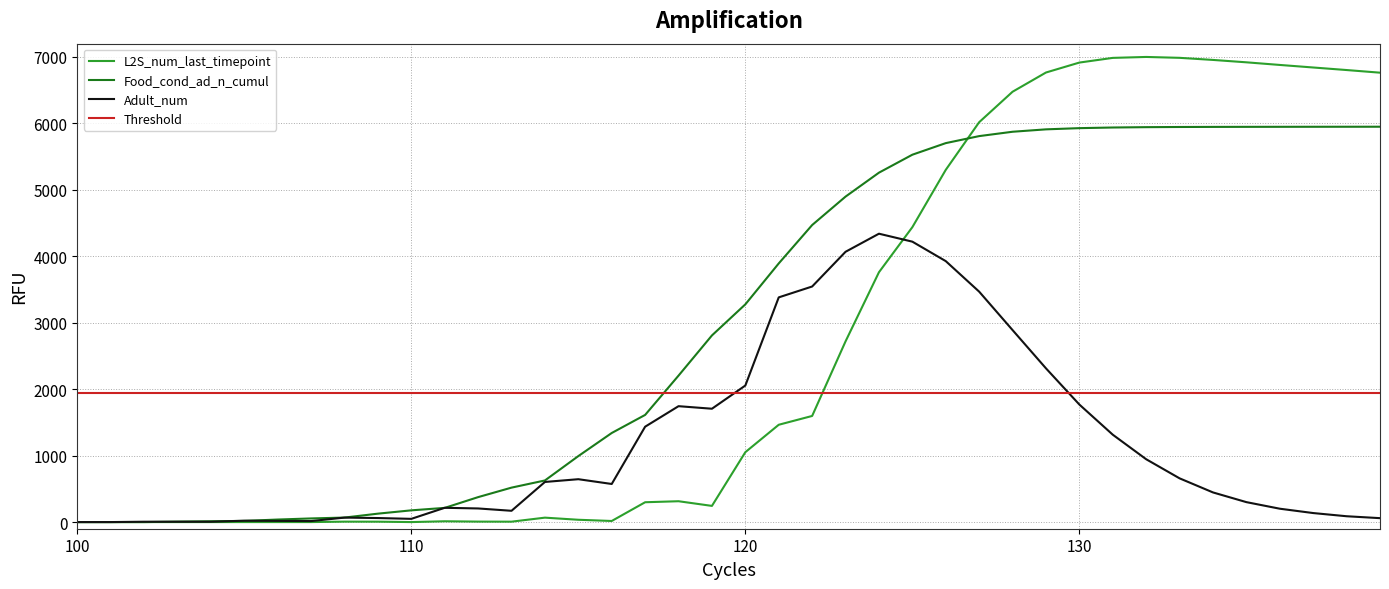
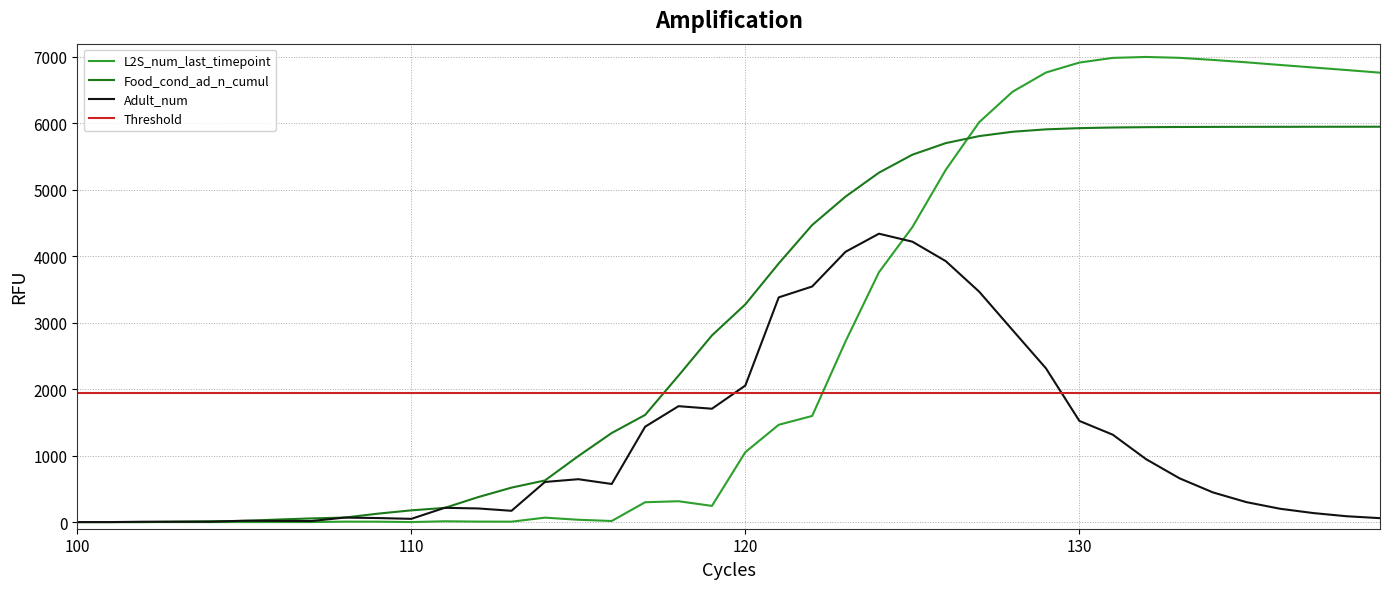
Adult_num, 130: 1800 -> 1500
